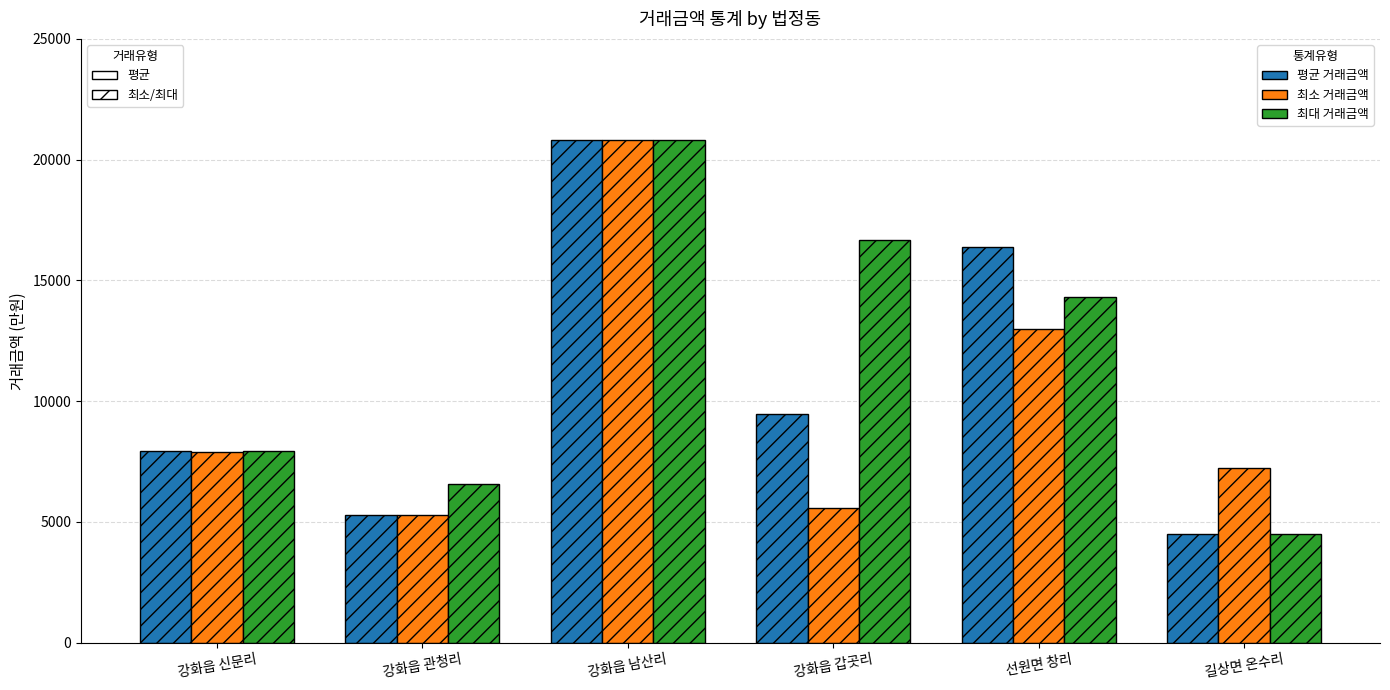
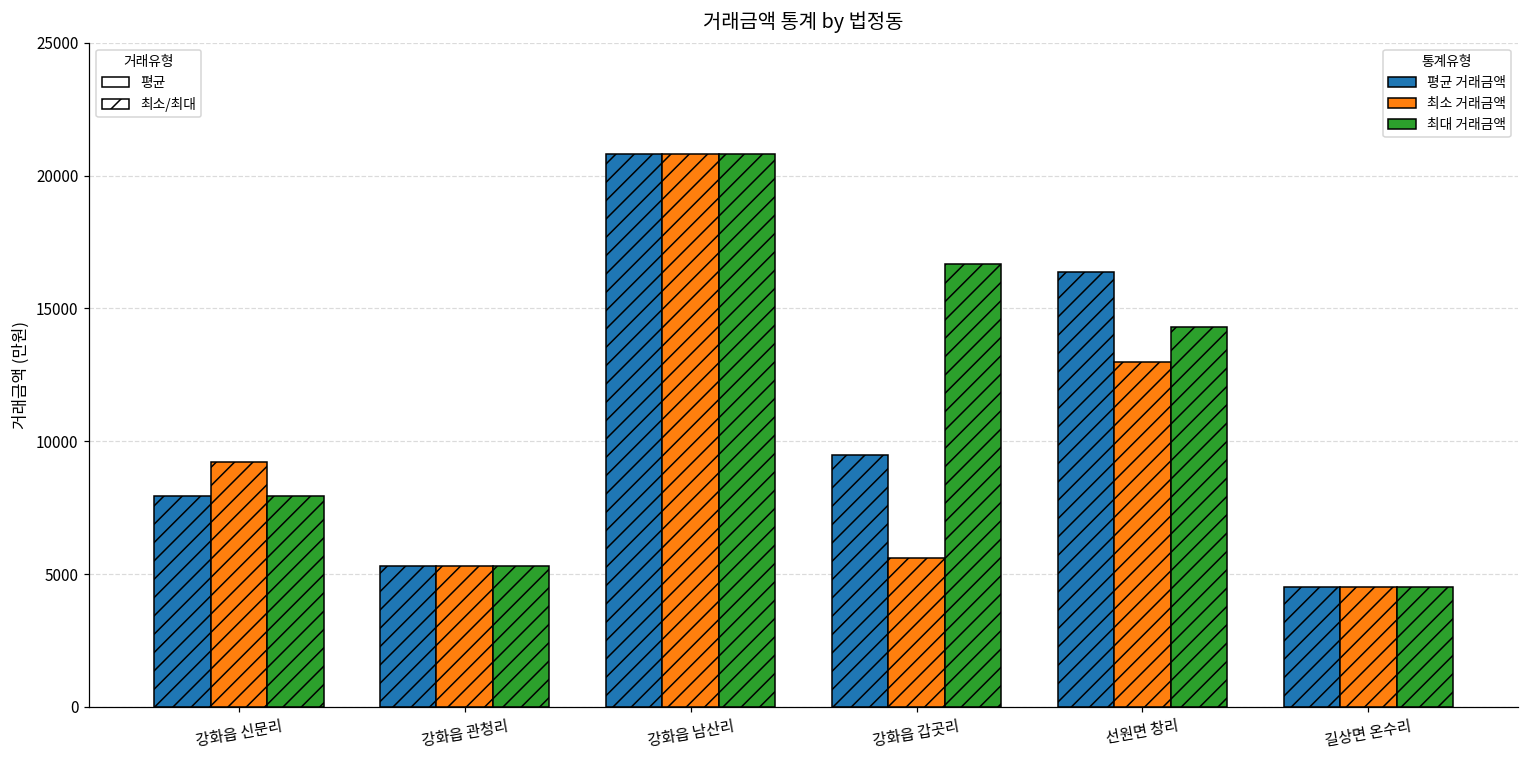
최소 거래금액, 강화읍 신문리: 7900 -> 9200
최대 거래금액, 강화읍 관청리: 6600 -> 5300
최소 거래금액, 길상면 온수리: 7200 -> 4500
